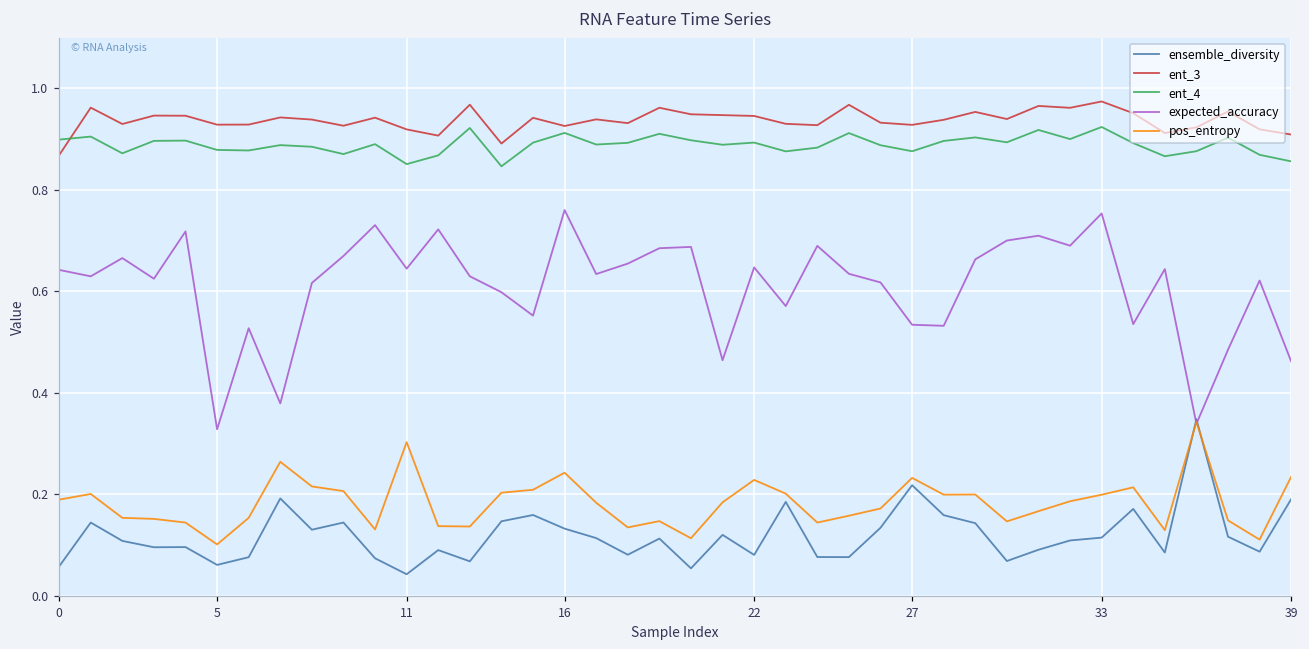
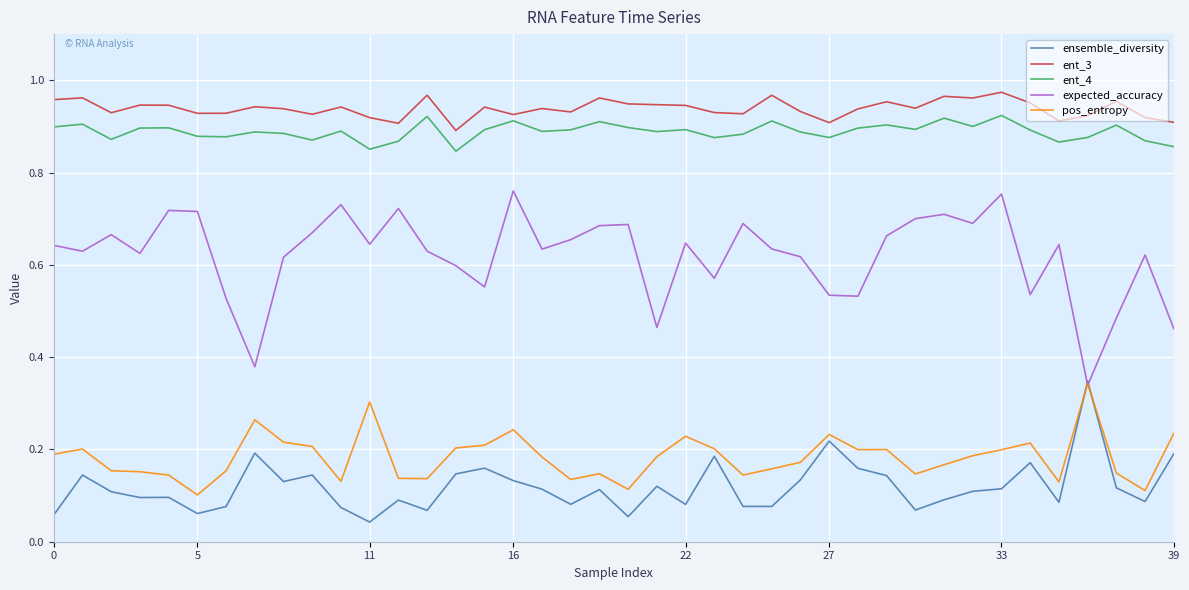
ent_3, 0: 0.87 -> 0.96
expected_accuracy, 5: 0.33 -> 0.72
ent_3, 27: 0.93 -> 0.91
